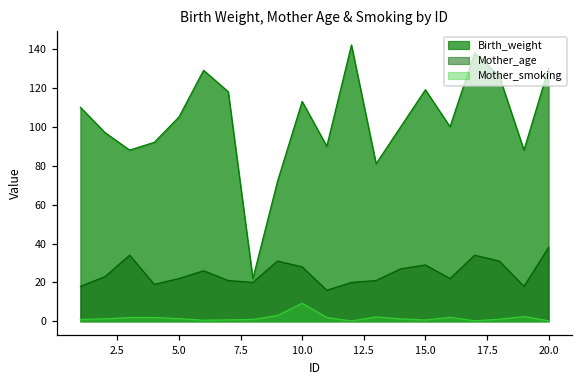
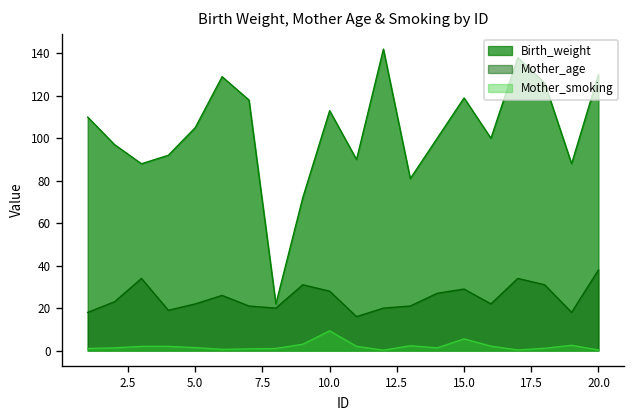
Mother_smoking, 15.0: 1 -> 6
